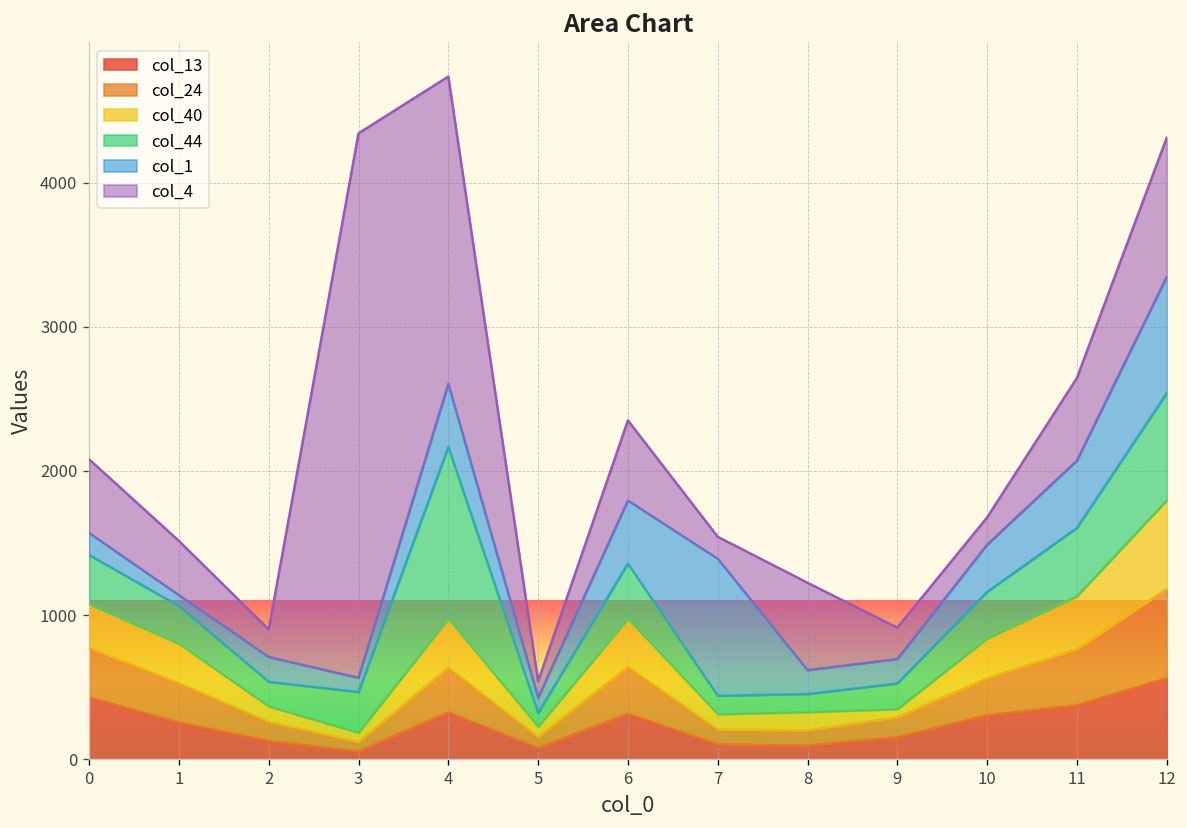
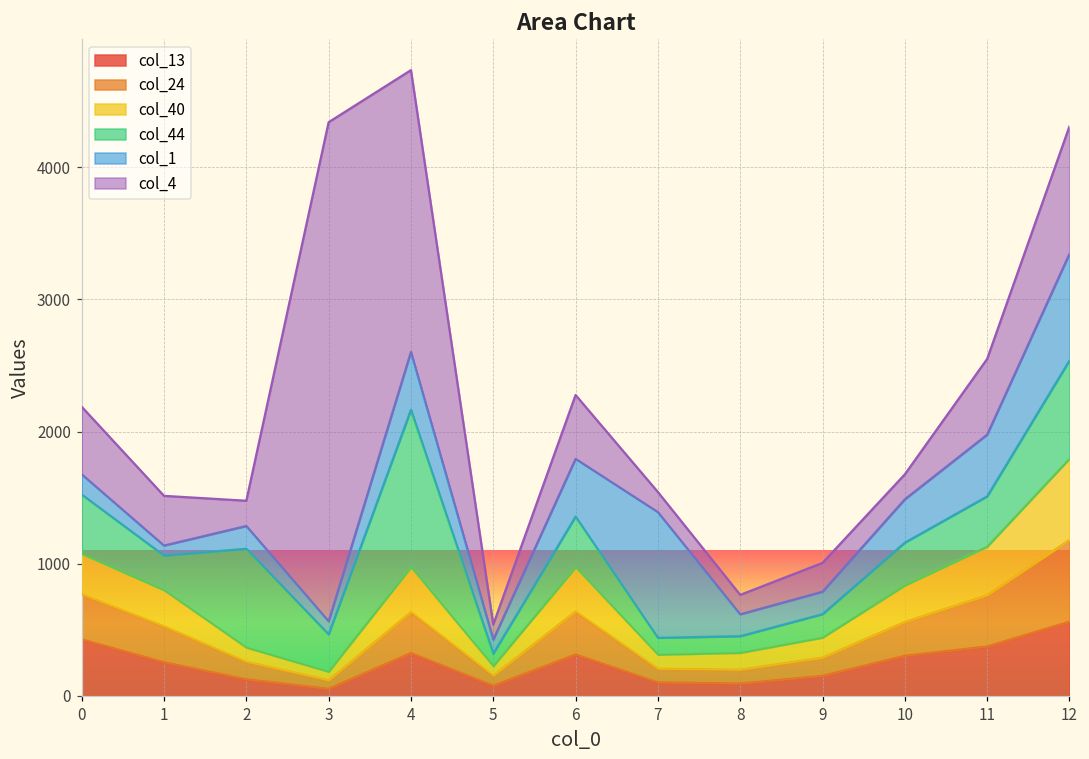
col_44, 0: 340 -> 450
col_44, 2: 170 -> 750
col_4, 6: 560 -> 480
col_4, 8: 610 -> 150
col_40, 9: 60 -> 150
col_44, 11: 480 -> 380
